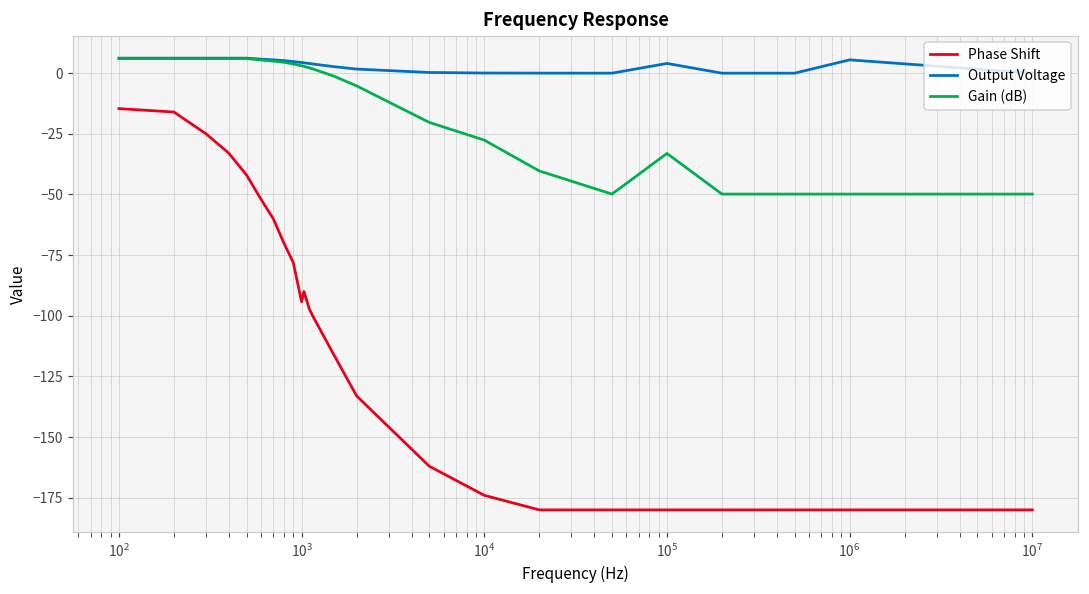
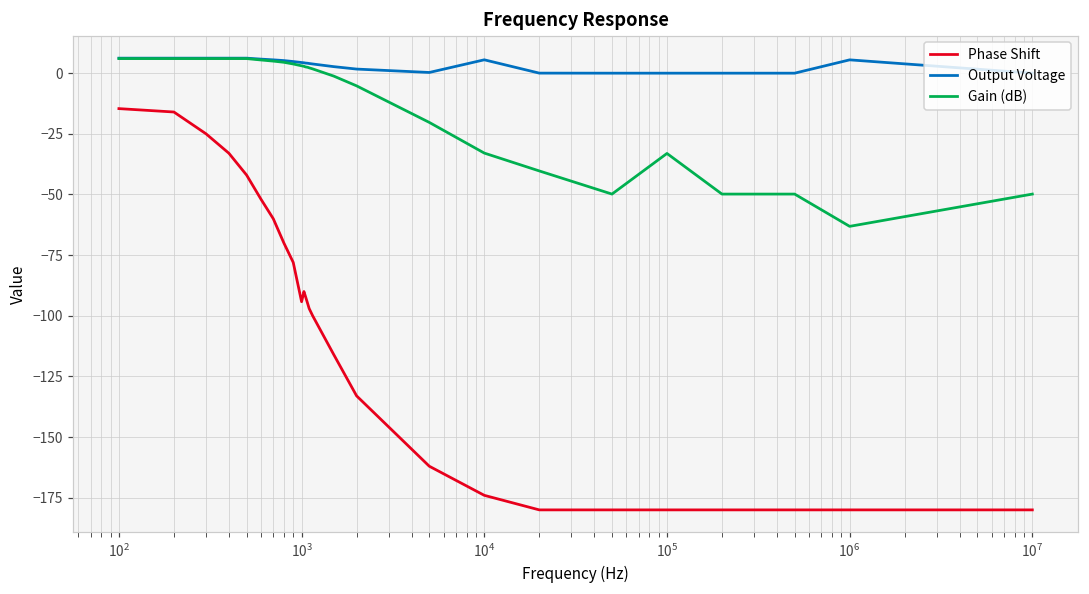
Output Voltage, 10^4: 0 -> 6
Gain (dB), 10^4: -28 -> -33
Output Voltage, 10^5: 4 -> 0
Gain (dB), 10^6: -50 -> -63
